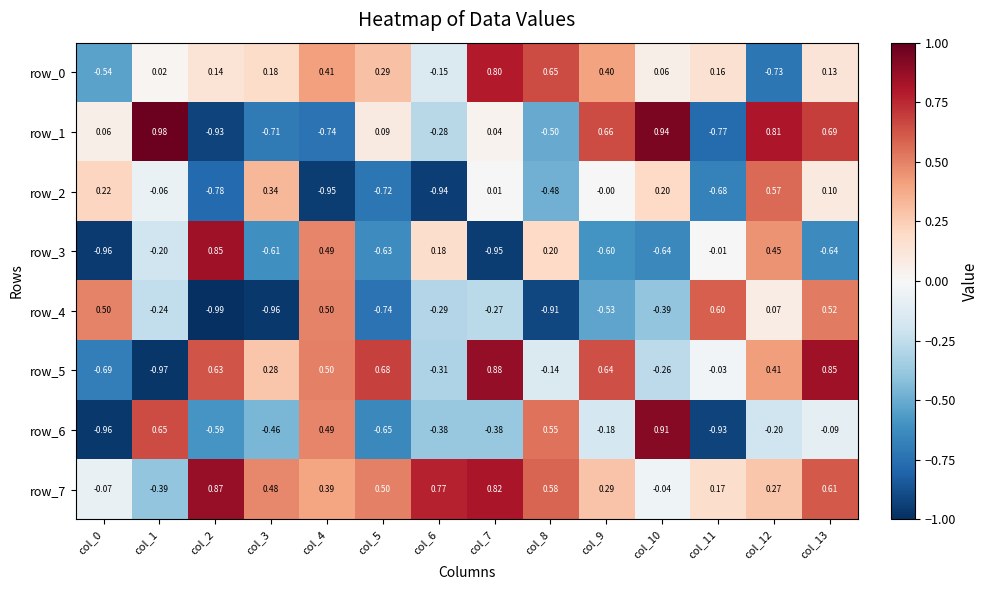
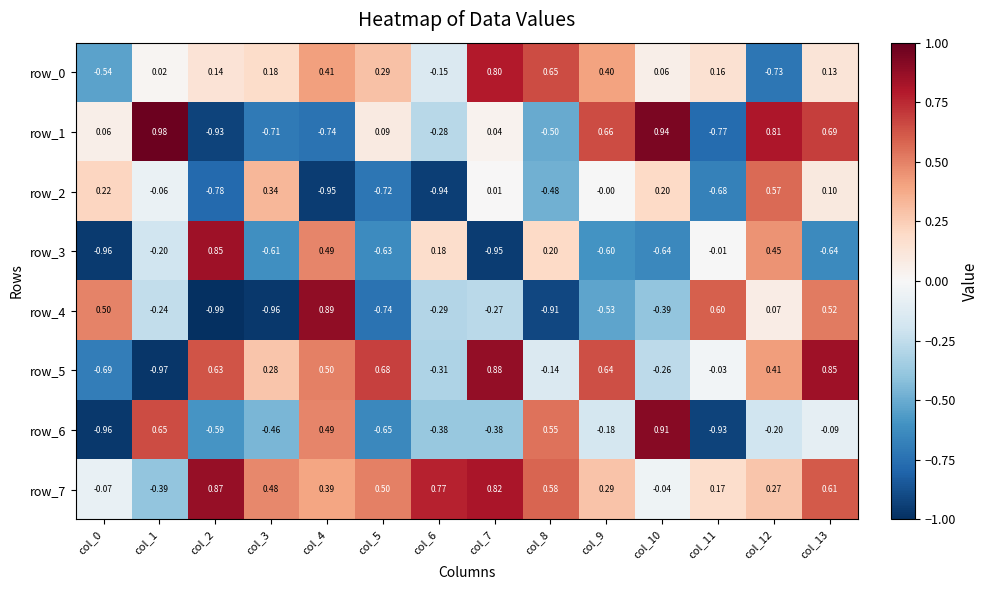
row_4, col_4: 0.50 -> 0.89
